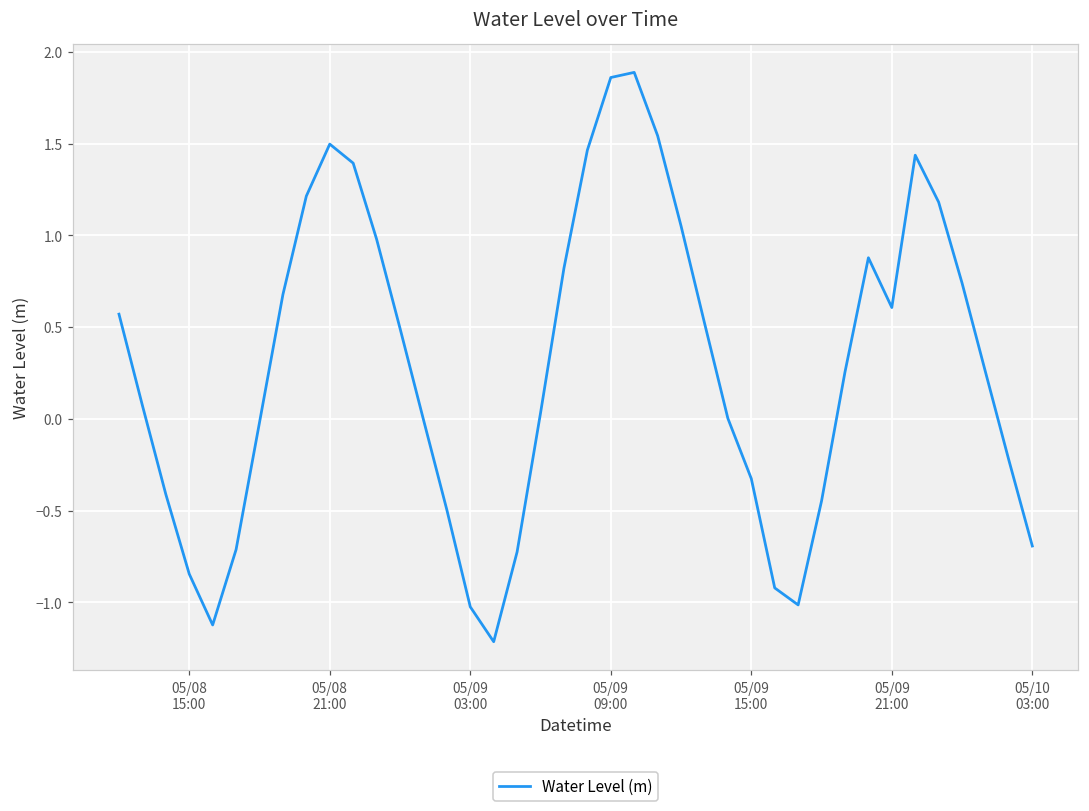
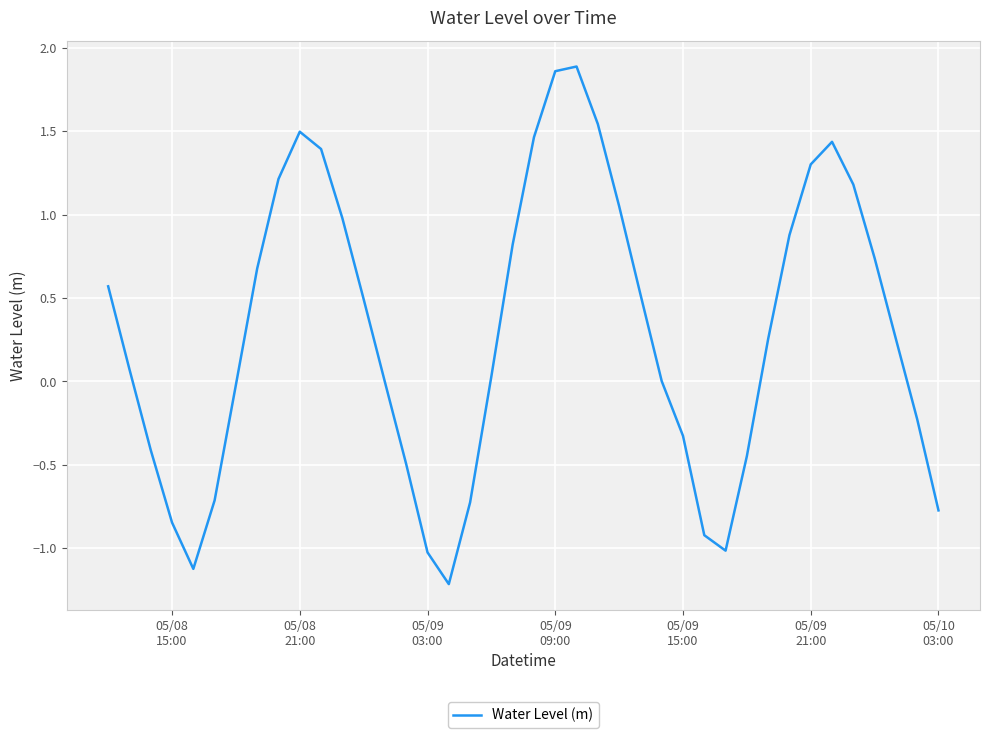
05/09 21:00: 0.61 -> 1.30
05/10 03:00: -0.69 -> -0.77
